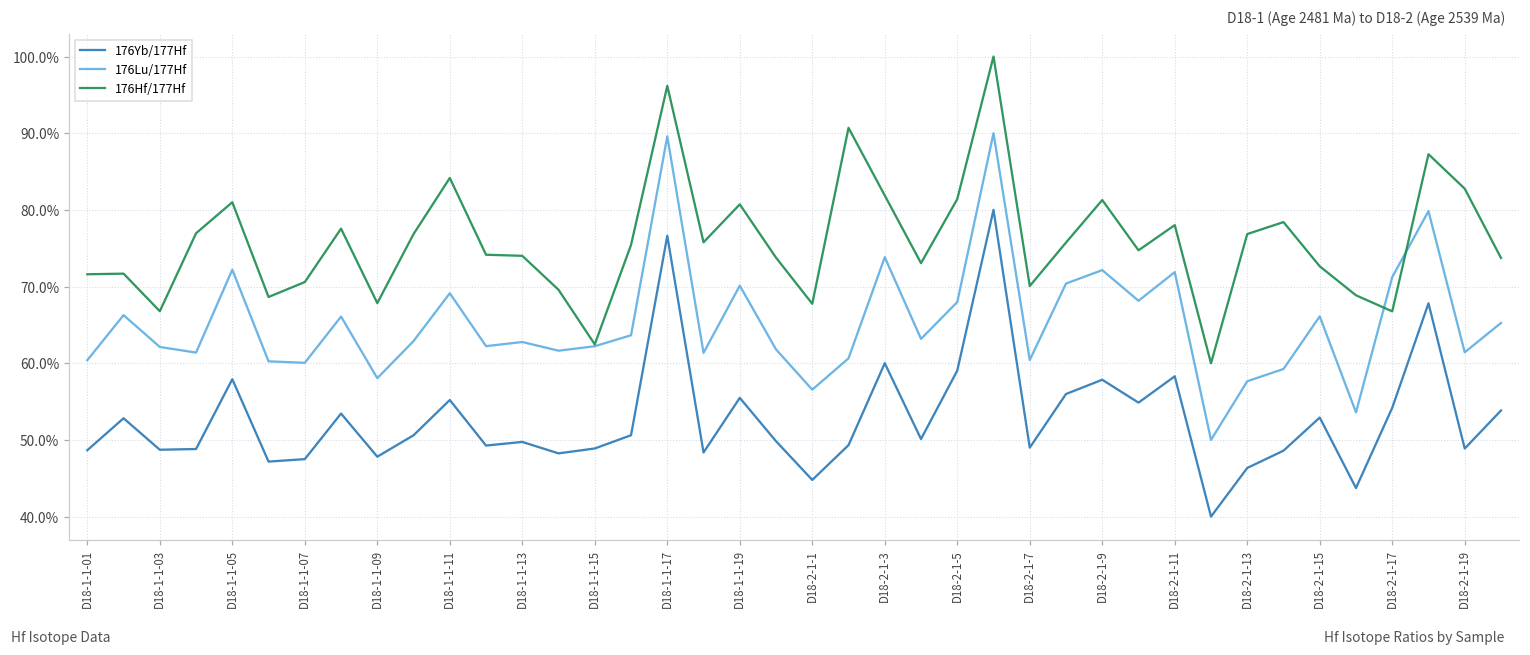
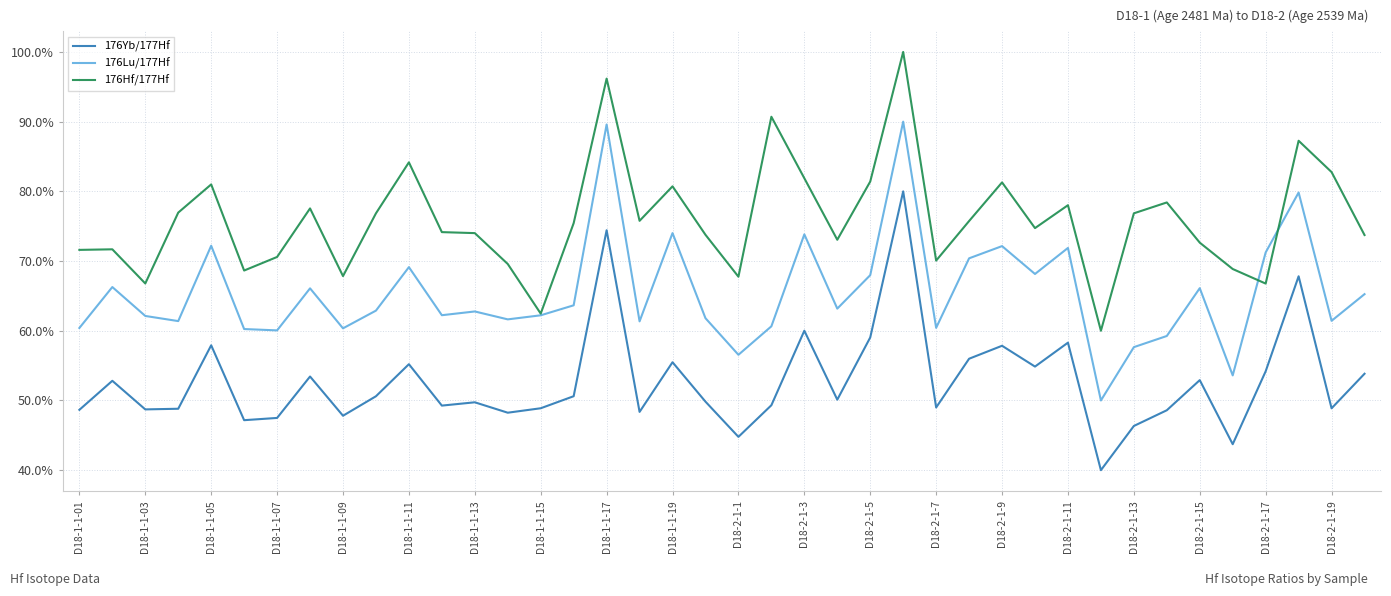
176Lu/177Hf, D18-1-1-09: 58% -> 60%
176Yb/177Hf, D18-1-1-17: 77% -> 74%
176Lu/177Hf, D18-1-1-19: 70% -> 74%
